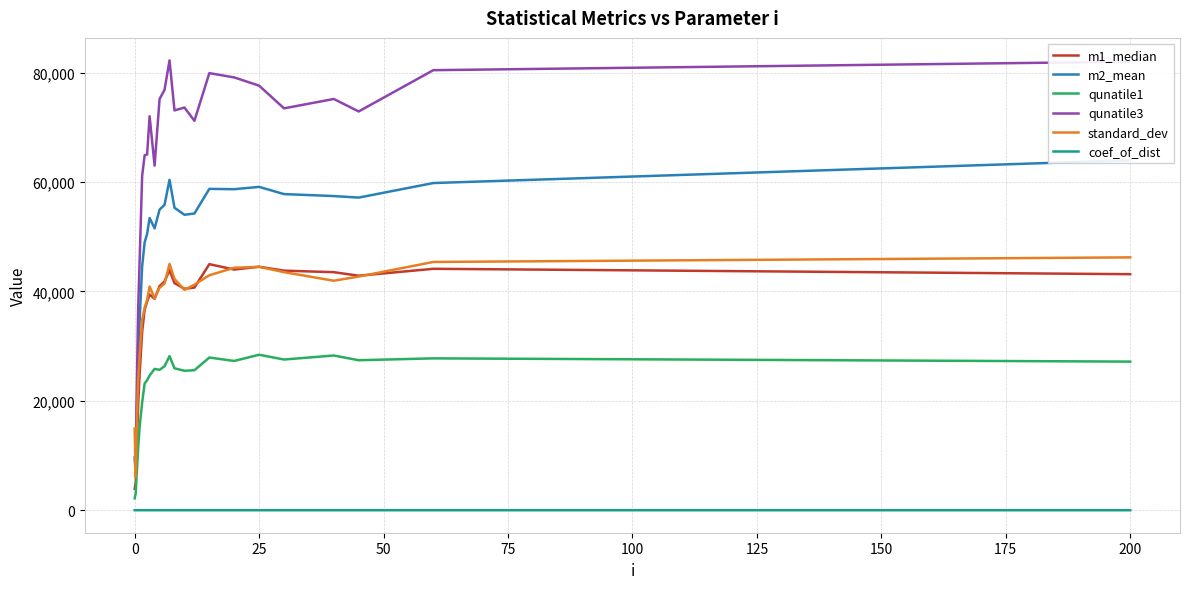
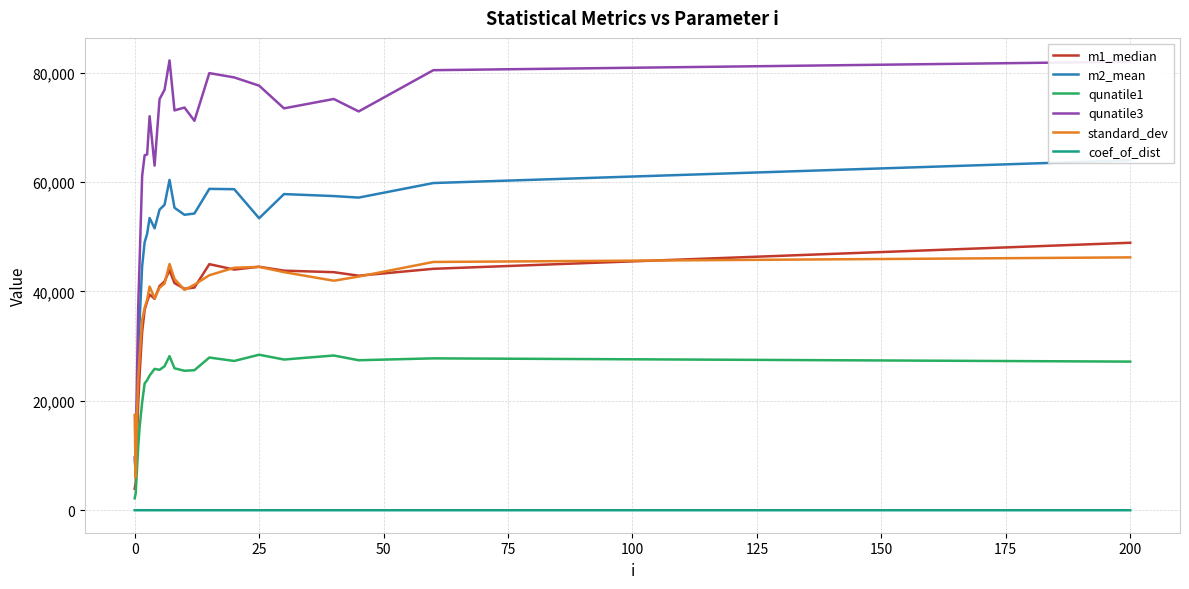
standard_dev, 0: 15,000 -> 17,000
m2_mean, 25: 59,000 -> 53,000
m1_median, 200: 43,000 -> 49,000
